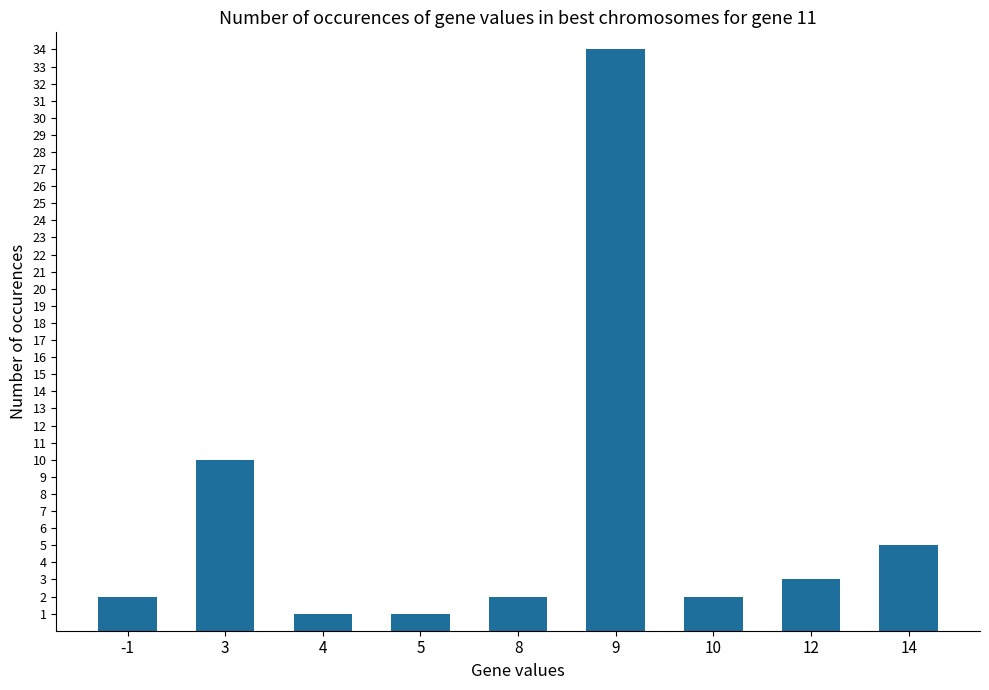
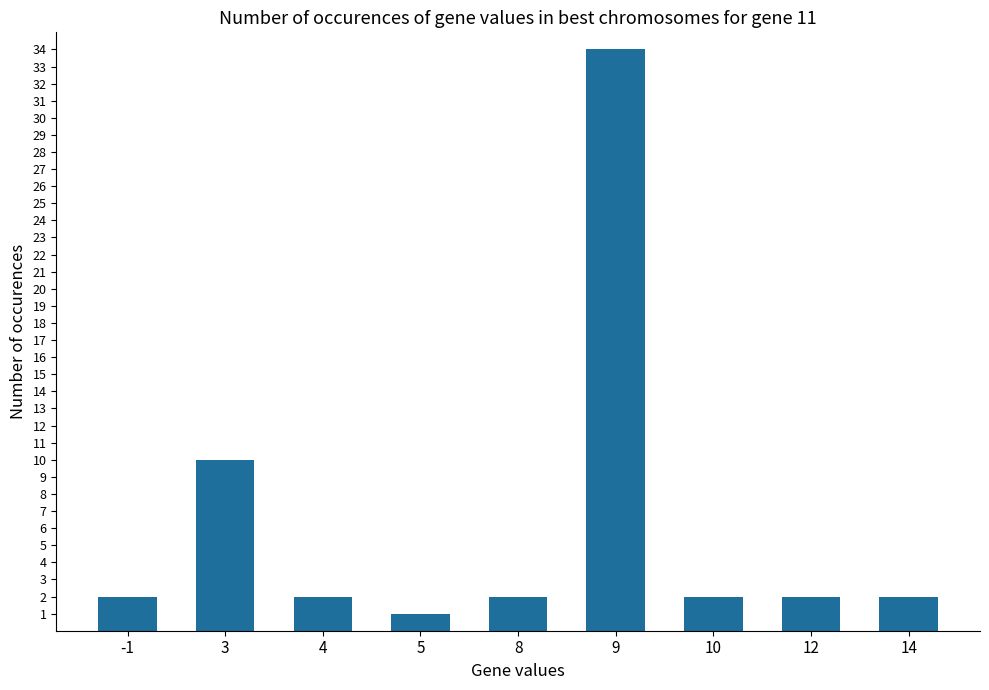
4: 1 -> 2
12: 3 -> 2
14: 5 -> 2
